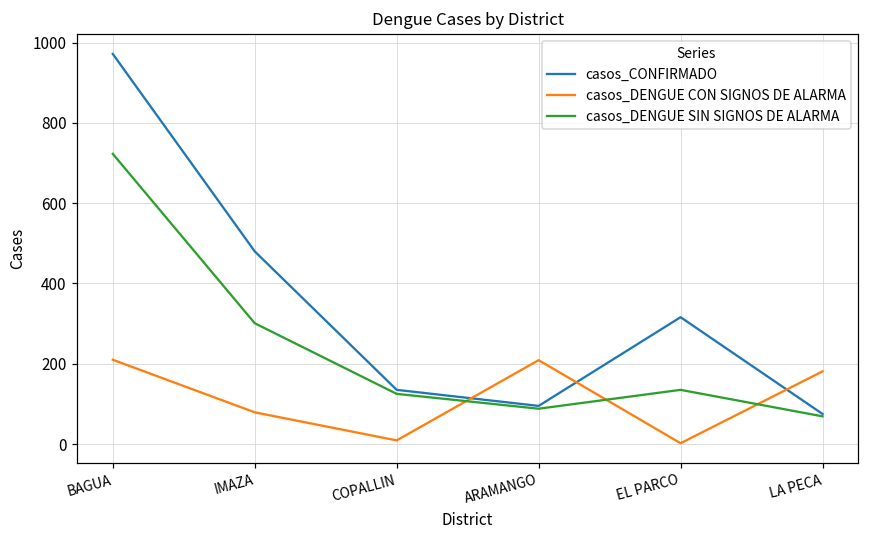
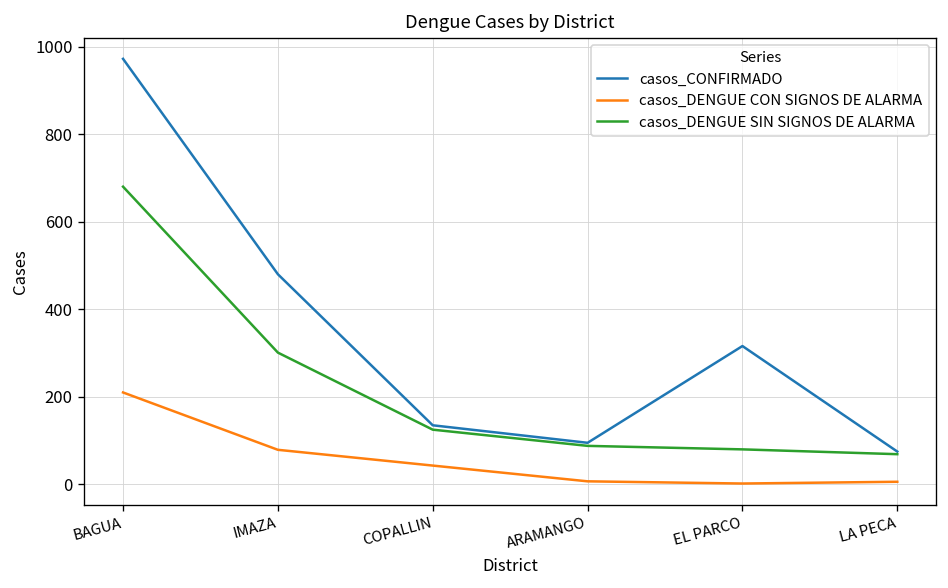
casos_DENGUE SIN SIGNOS DE ALARMA, BAGUA: 720 -> 680
casos_DENGUE CON SIGNOS DE ALARMA, COPALLIN: 10 -> 40
casos_DENGUE CON SIGNOS DE ALARMA, ARAMANGO: 210 -> 10
casos_DENGUE SIN SIGNOS DE ALARMA, EL PARCO: 140 -> 80
casos_DENGUE CON SIGNOS DE ALARMA, LA PECA: 180 -> 10
